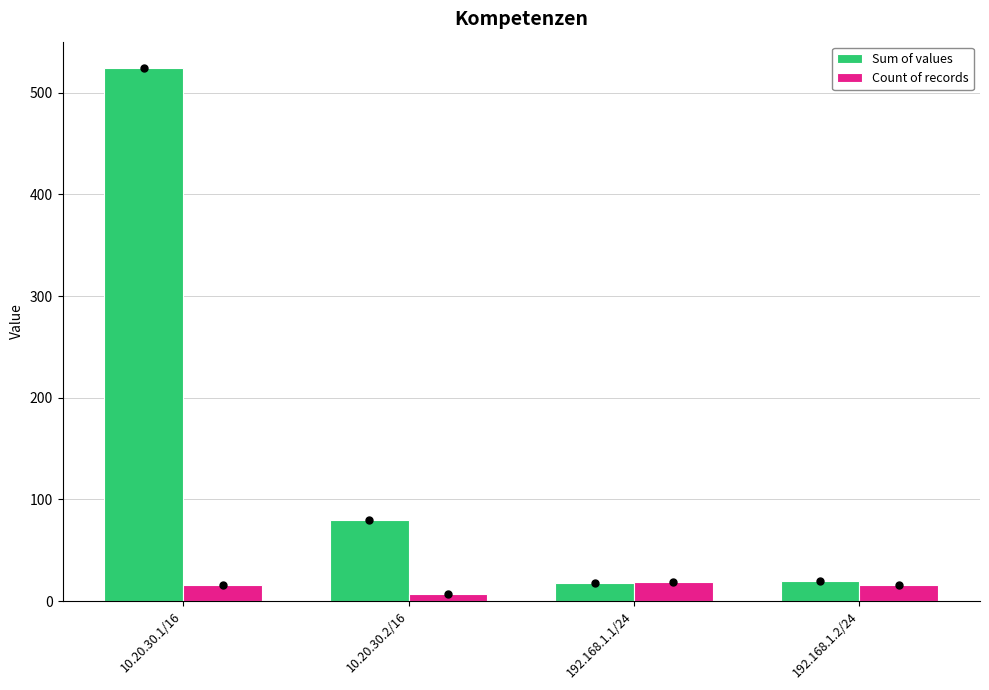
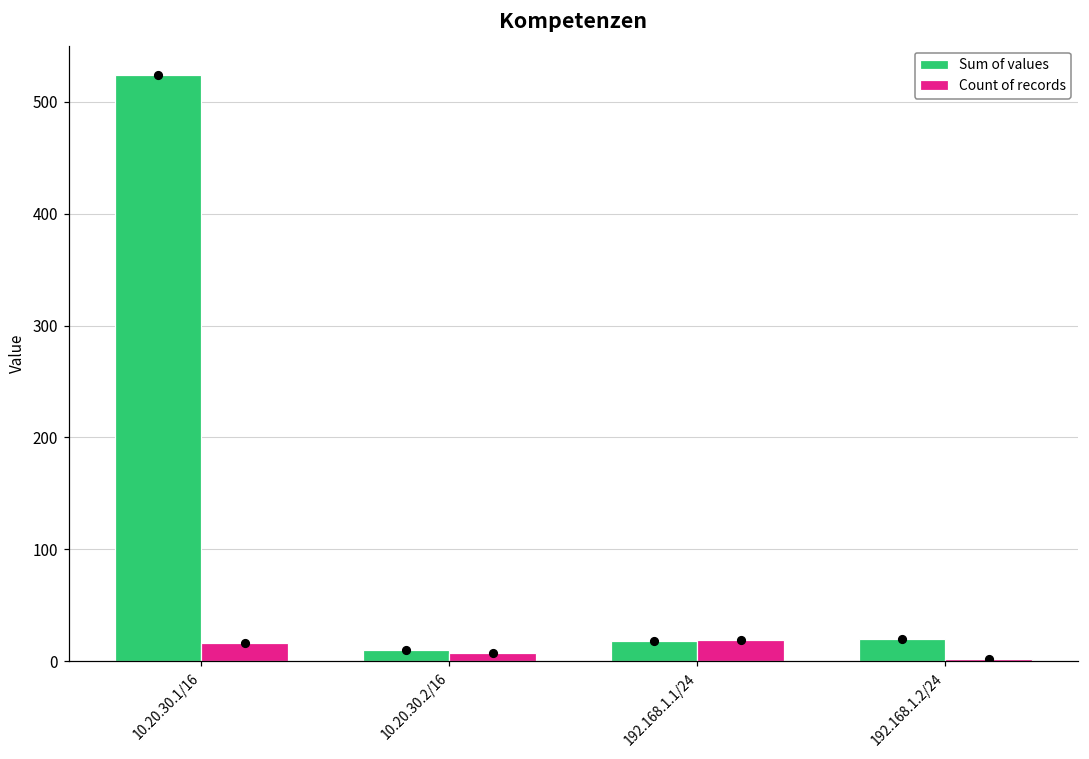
Sum of values, 10.20.30.2/16: 80 -> 10
Count of records, 192.168.1.2/24: 16 -> 2
